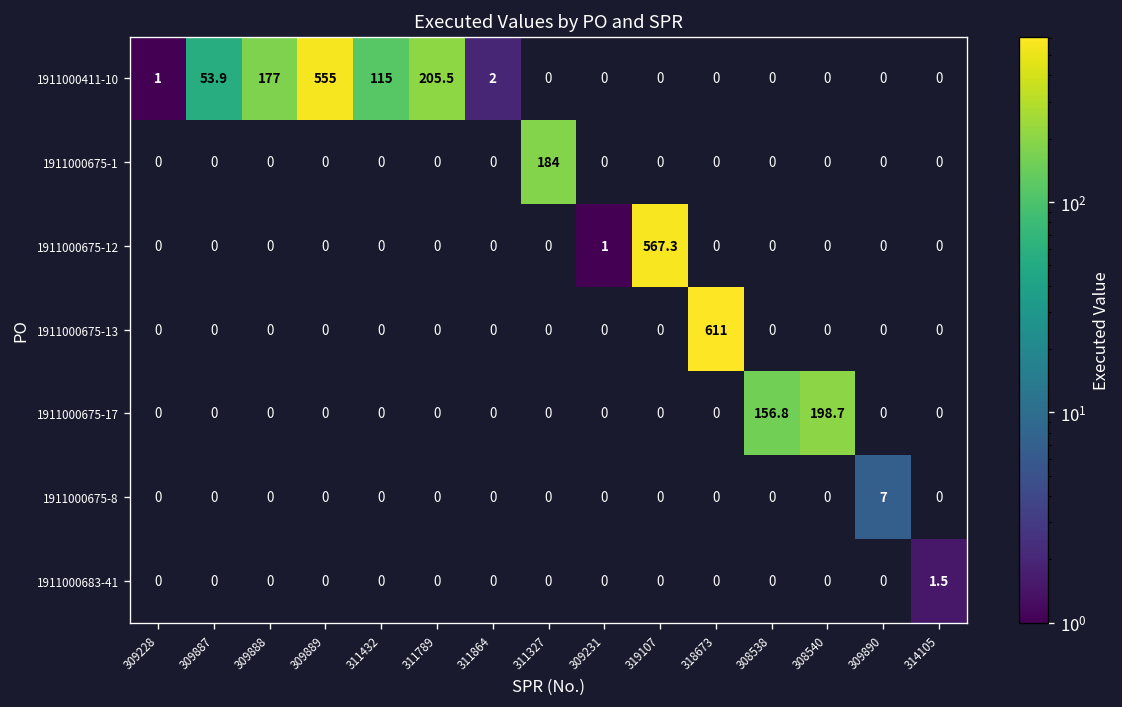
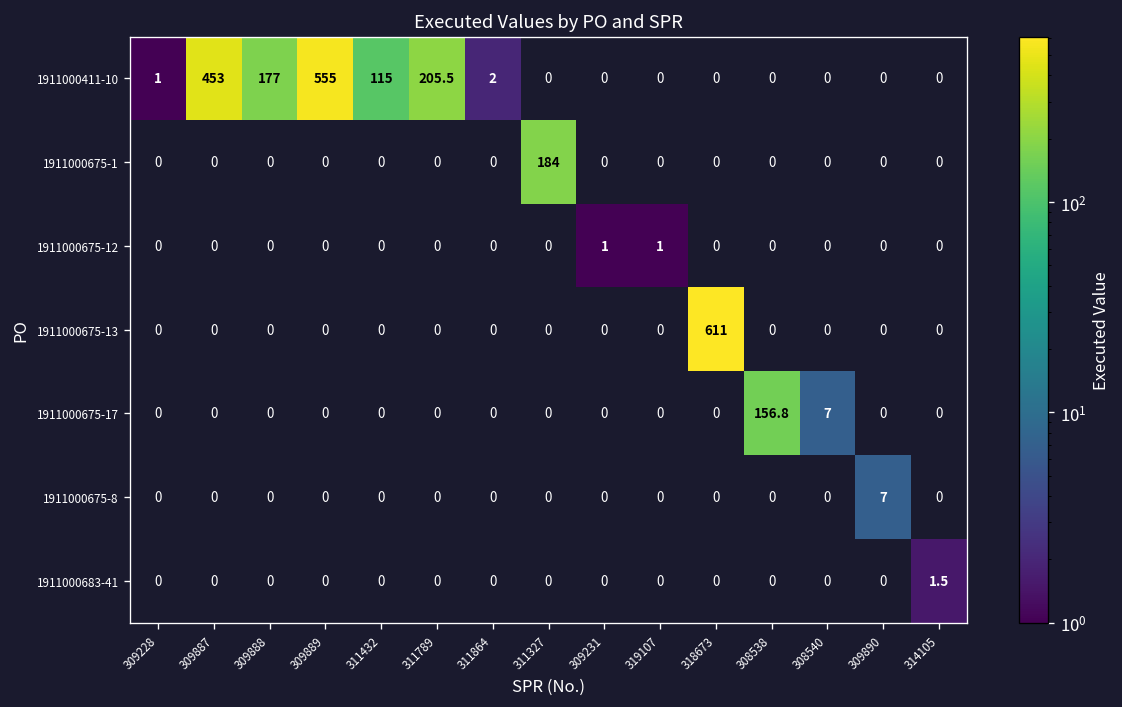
1911000411-10, 309887: 53.9 -> 453
1911000675-12, 319107: 567.3 -> 1
1911000675-17, 308540: 198.7 -> 7
